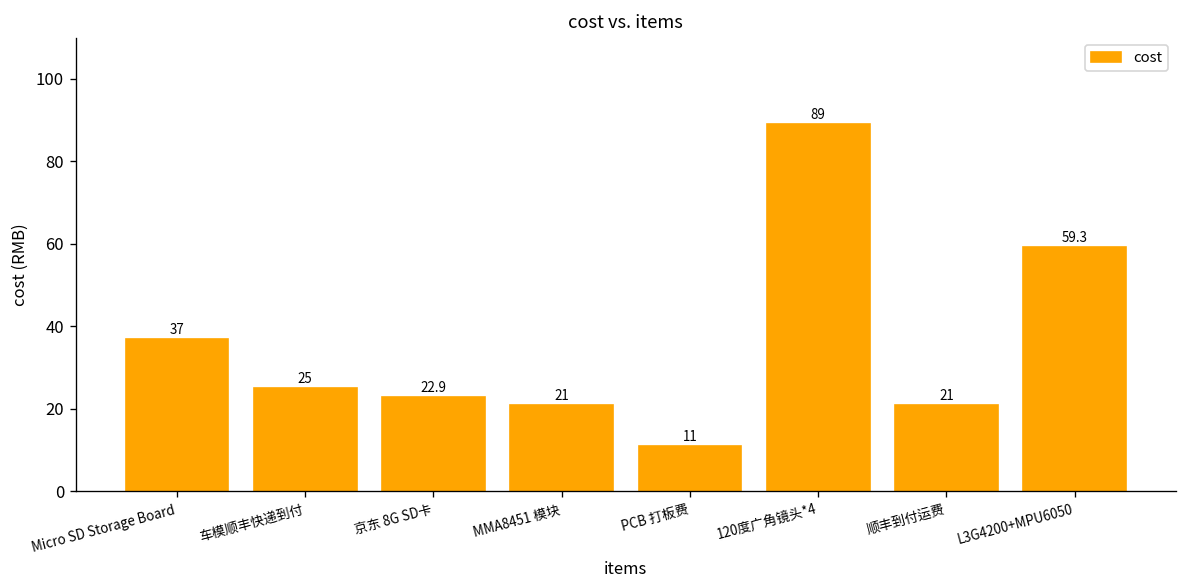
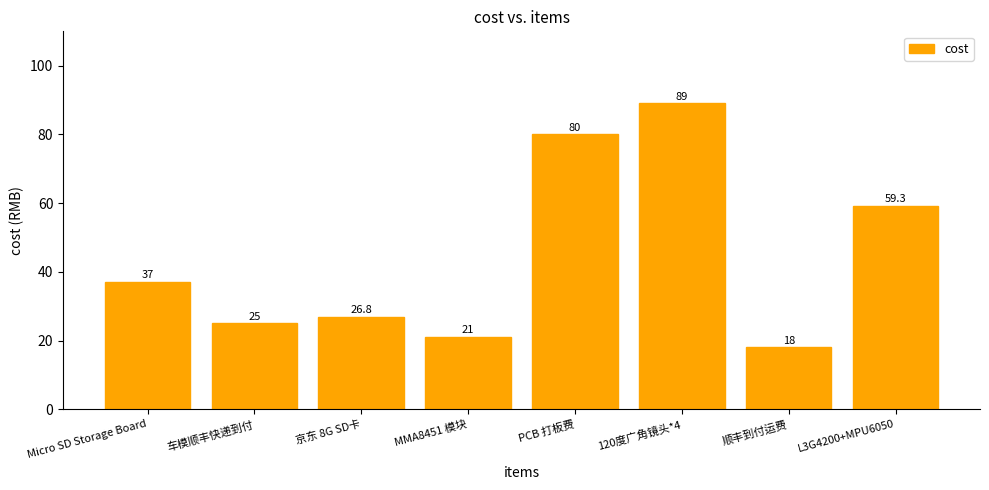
京东 8G SD卡: 22.9 -> 26.8
PCB 打板费: 11 -> 80
顺丰到付运费: 21 -> 18
